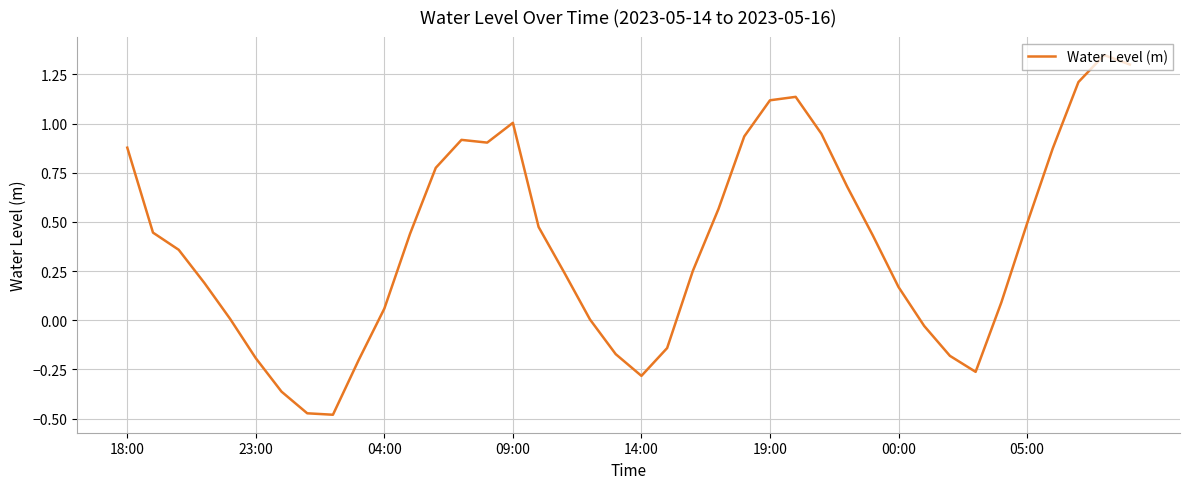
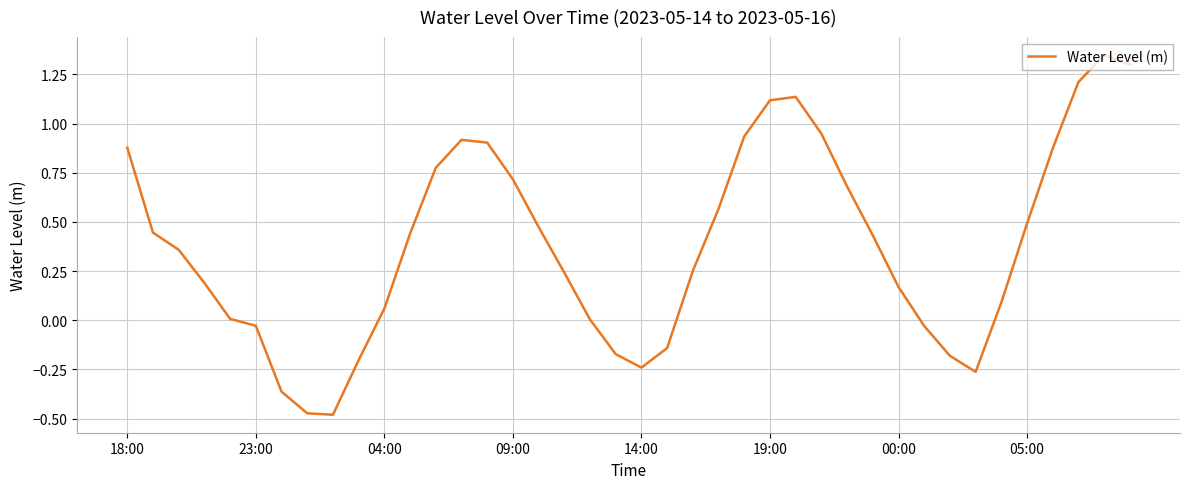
23:00: -0.19 -> -0.03
09:00: 1.00 -> 0.72
14:00: -0.28 -> -0.24
